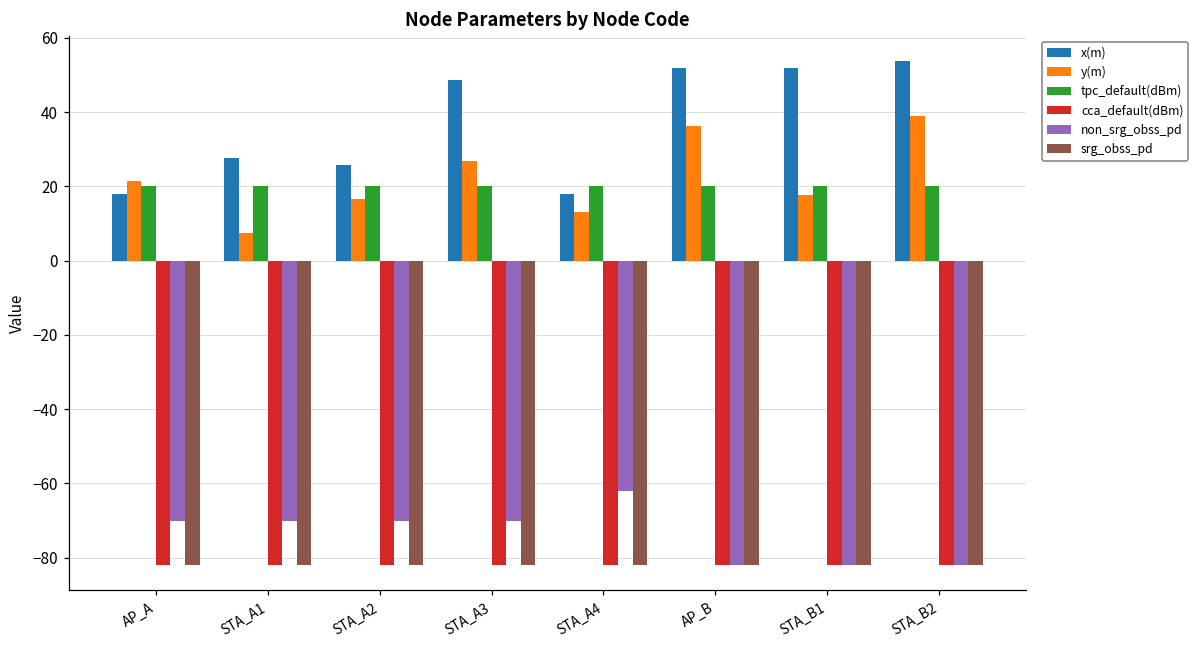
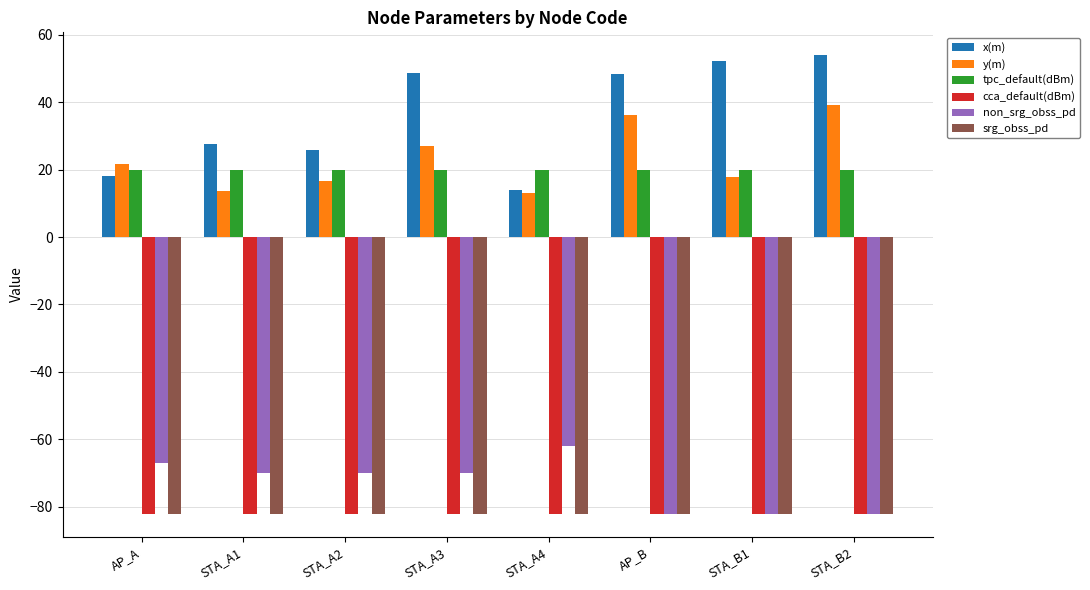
non_srg_obss_pd, AP_A: -70 -> -67
y(m), STA_A1: 7 -> 14
x(m), STA_A4: 18 -> 14
x(m), AP_B: 52 -> 48
